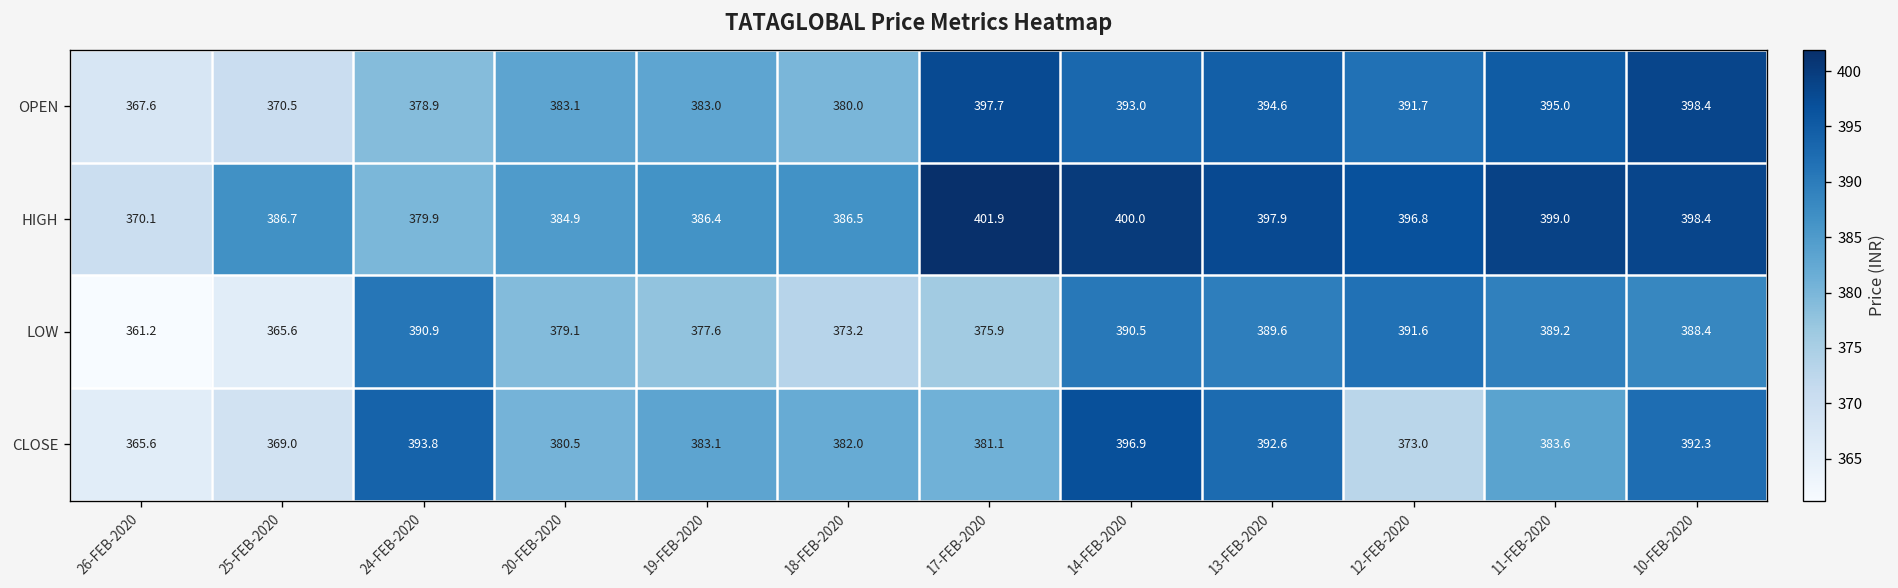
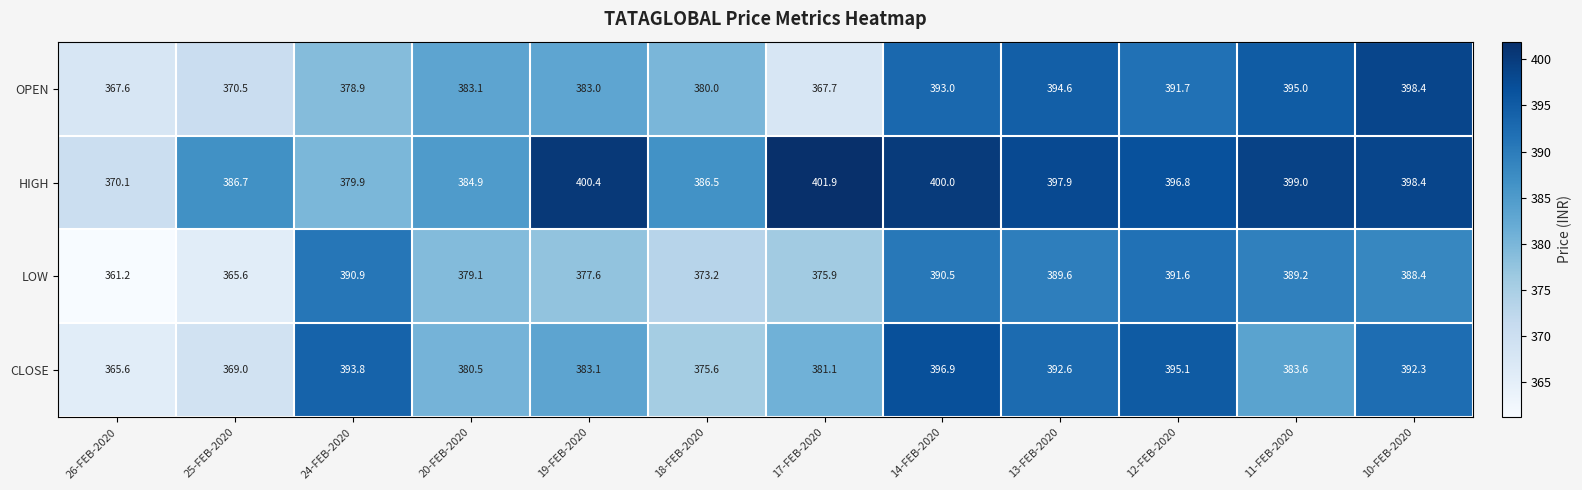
OPEN, 17-FEB-2020: 397.7 -> 367.7
HIGH, 19-FEB-2020: 386.4 -> 400.4
CLOSE, 18-FEB-2020: 382.0 -> 375.6
CLOSE, 12-FEB-2020: 373.0 -> 395.1
